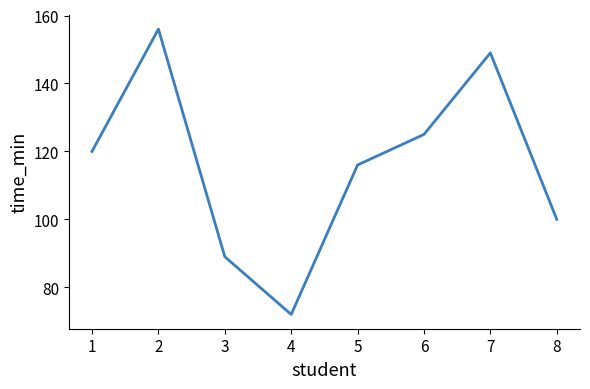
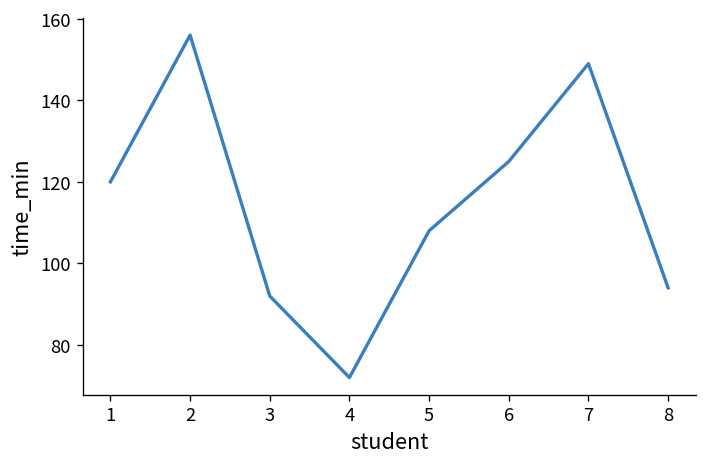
3: 89 -> 92
5: 116 -> 108
8: 100 -> 94
